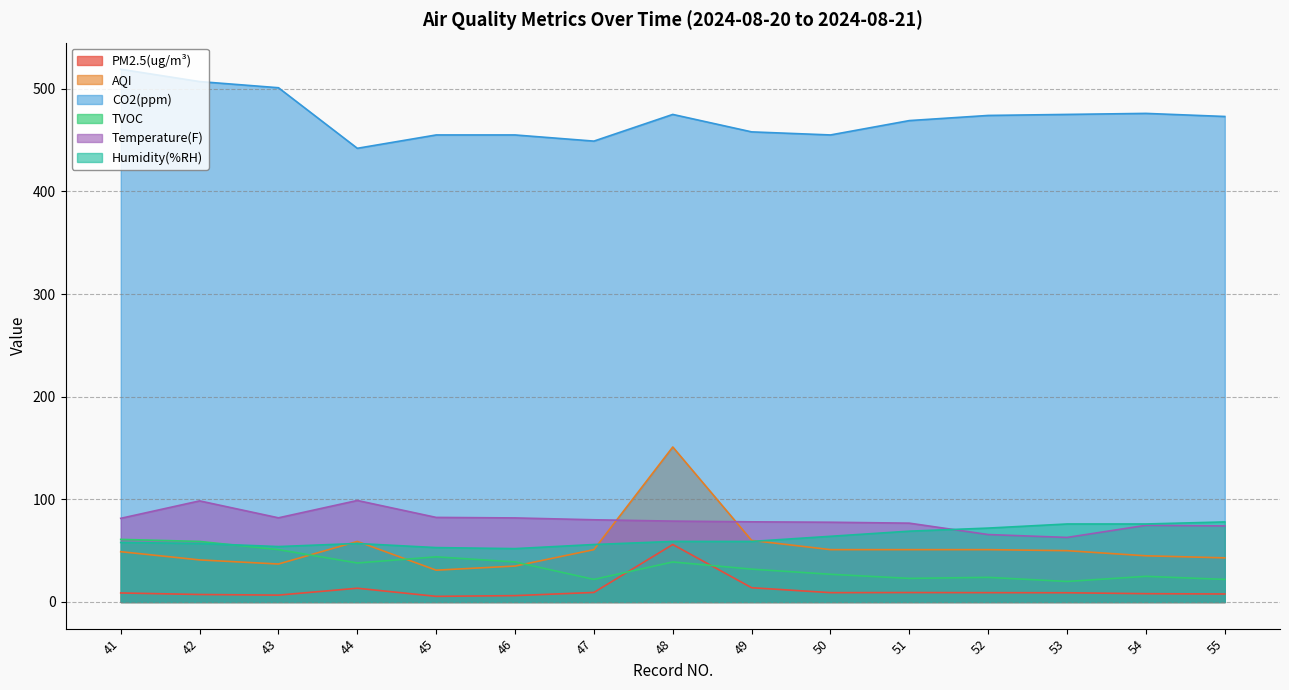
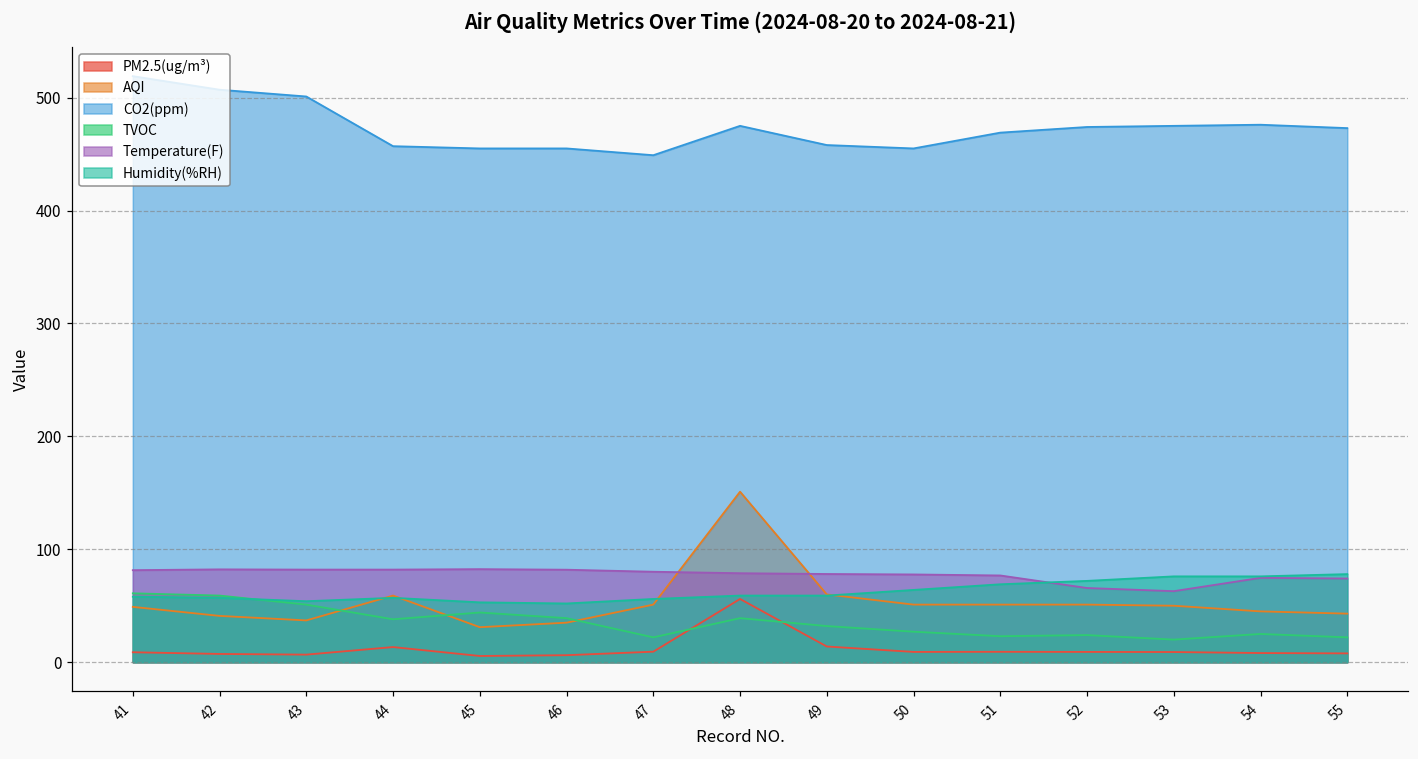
Temperature(F), 42: 99 -> 82
CO2(ppm), 44: 442 -> 457
Temperature(F), 44: 99 -> 82
